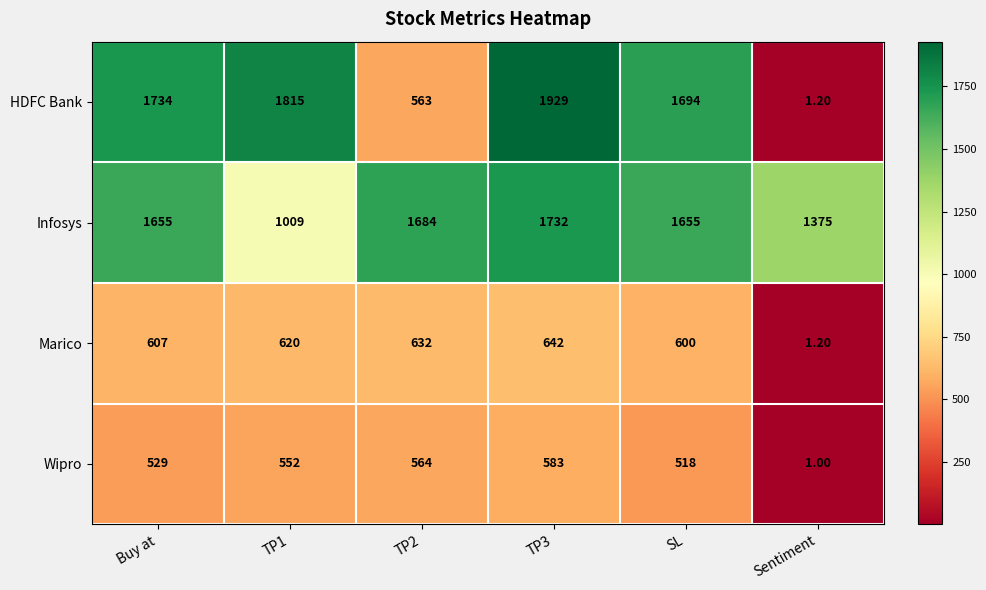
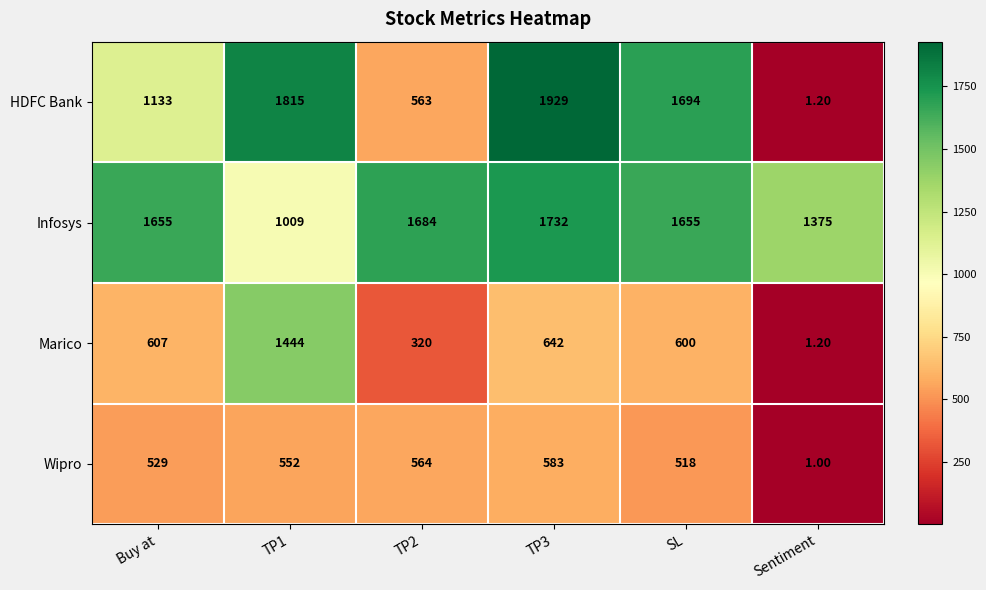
HDFC Bank, Buy at: 1734 -> 1133
Marico, TP1: 620 -> 1444
Marico, TP2: 632 -> 320
